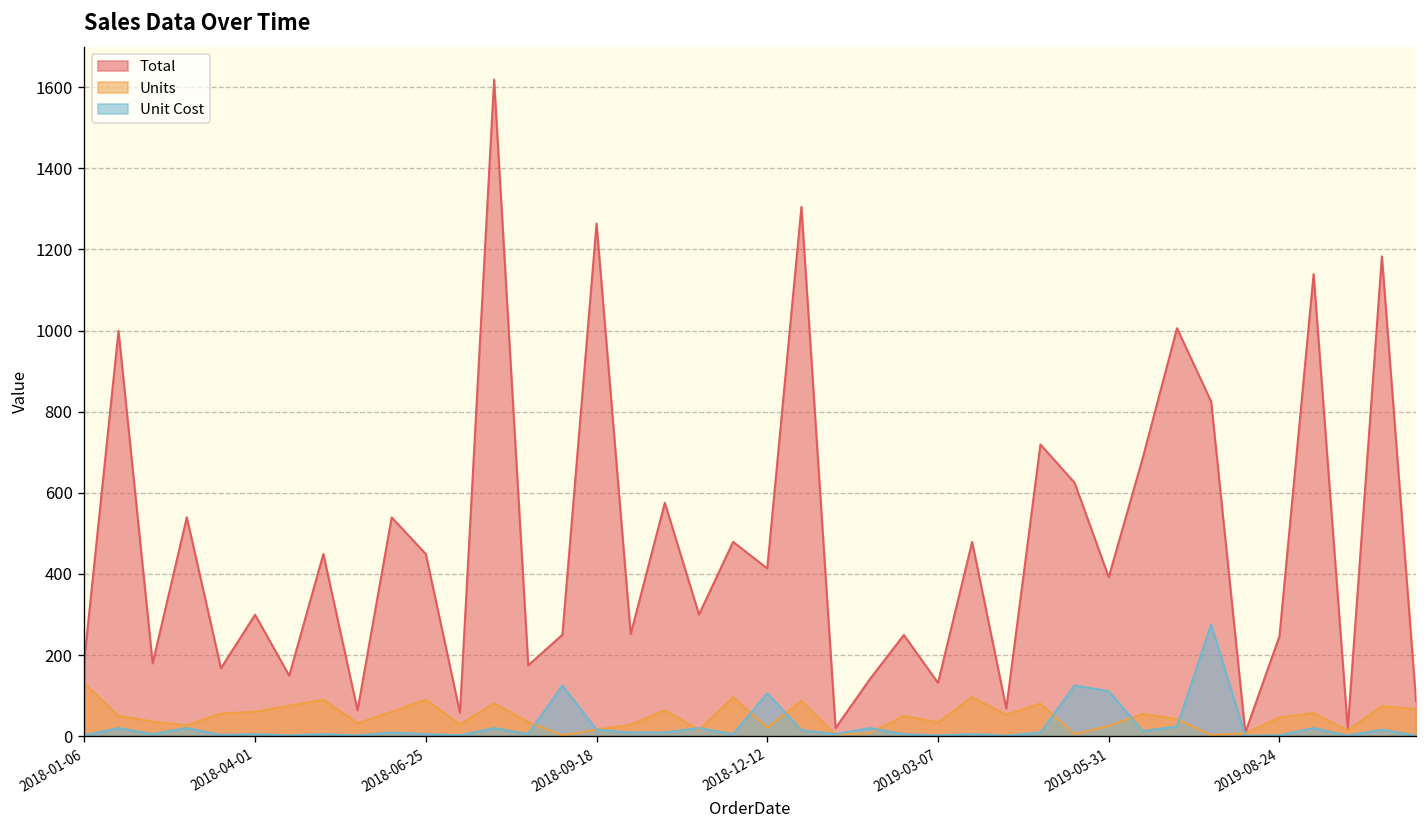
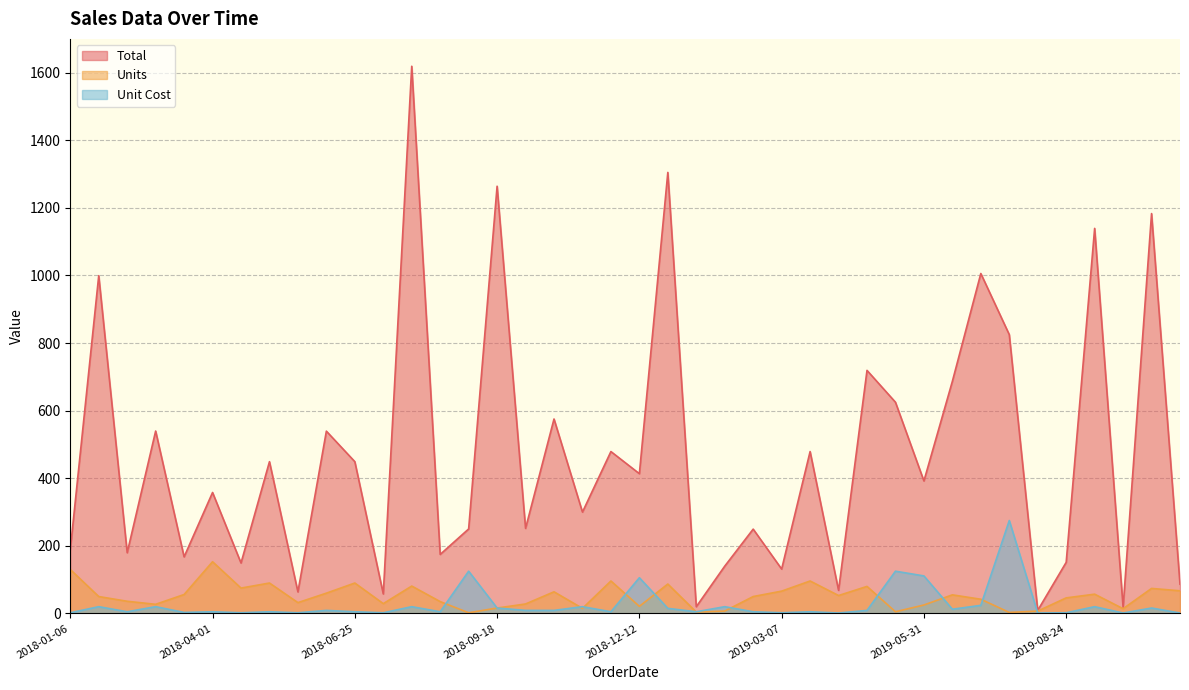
Total, 2018-04-01: 300 -> 360
Units, 2018-04-01: 60 -> 150
Units, 2019-03-07: 30 -> 70
Total, 2019-08-24: 250 -> 150
